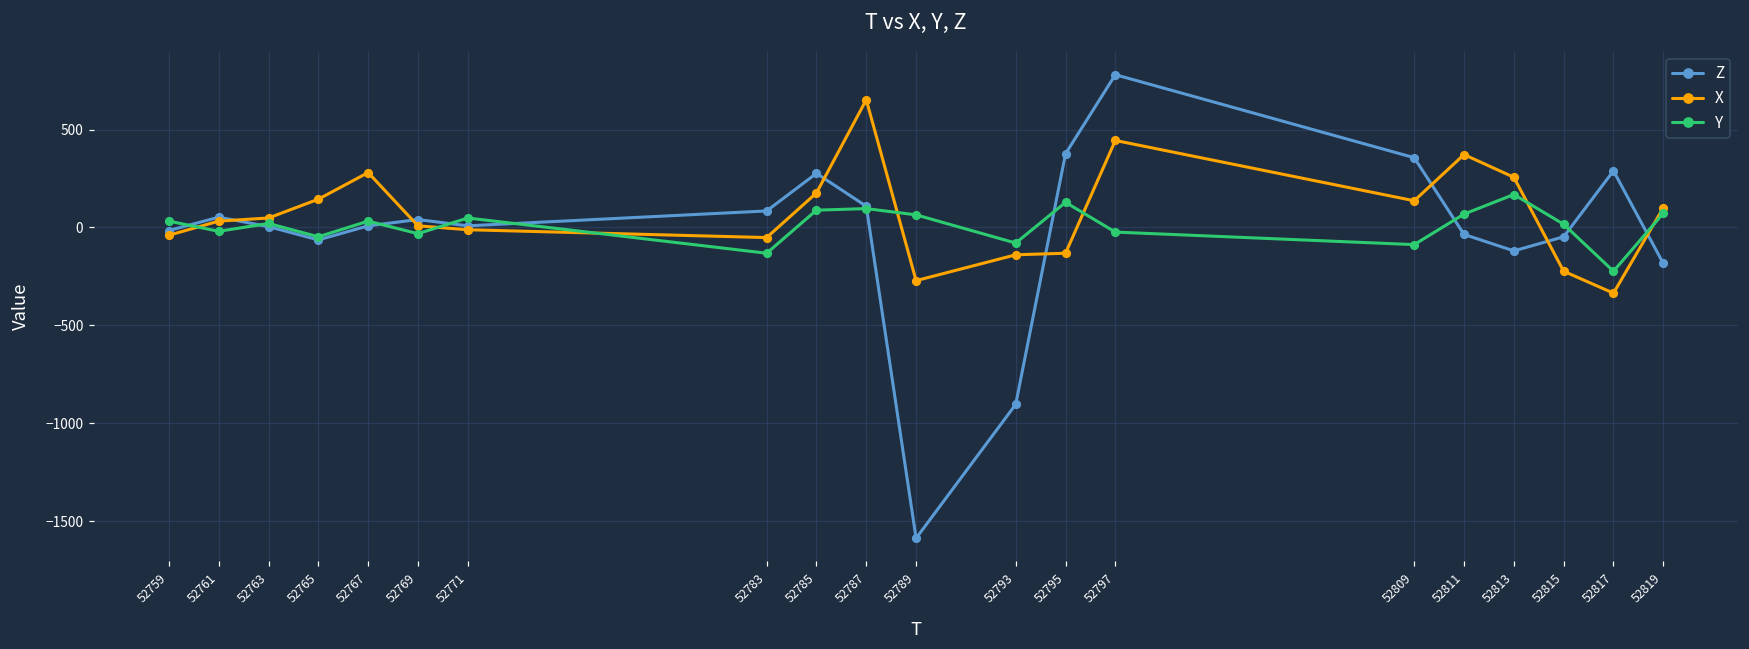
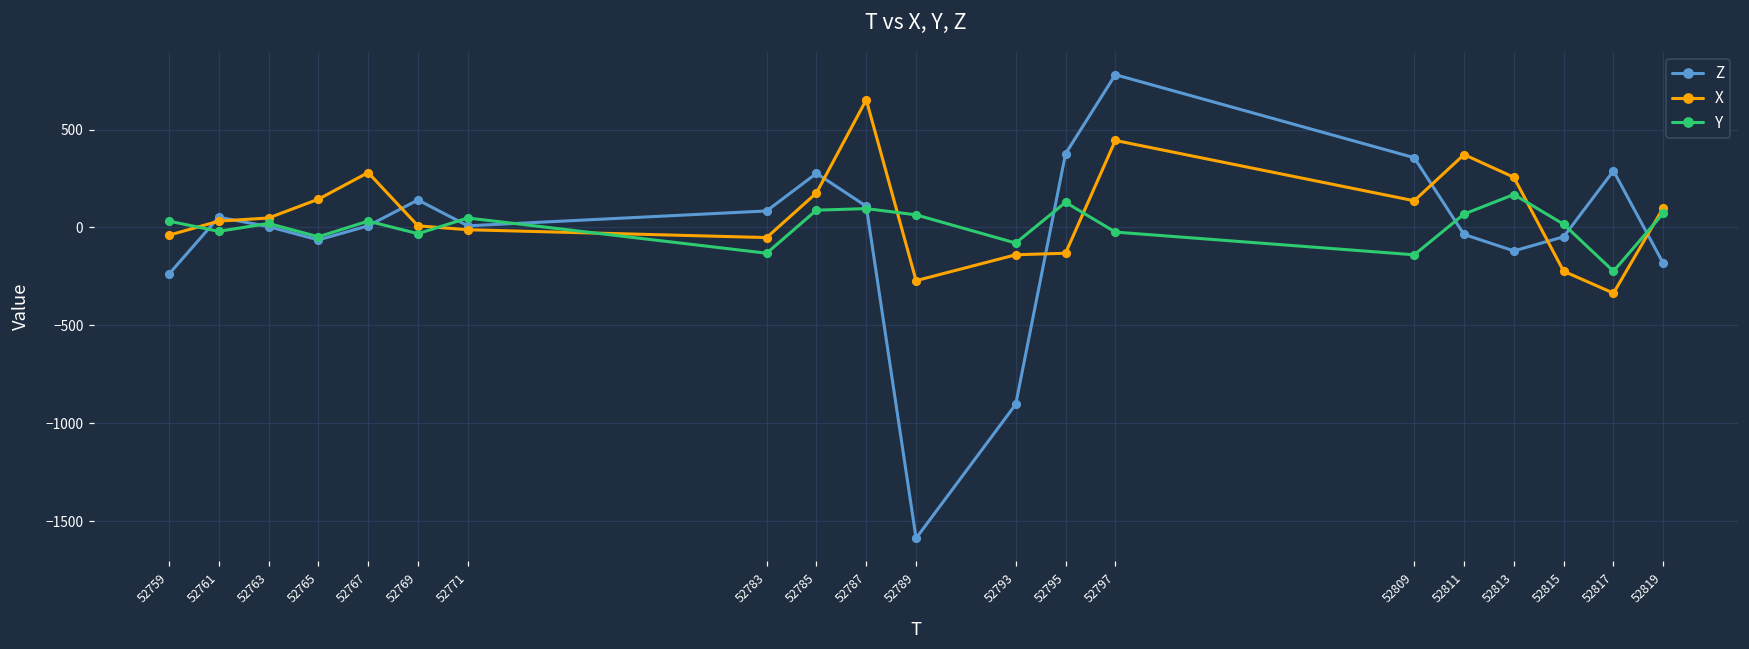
Z, 52759: -20 -> -240
Z, 52769: 40 -> 140
Y, 52809: -90 -> -140
